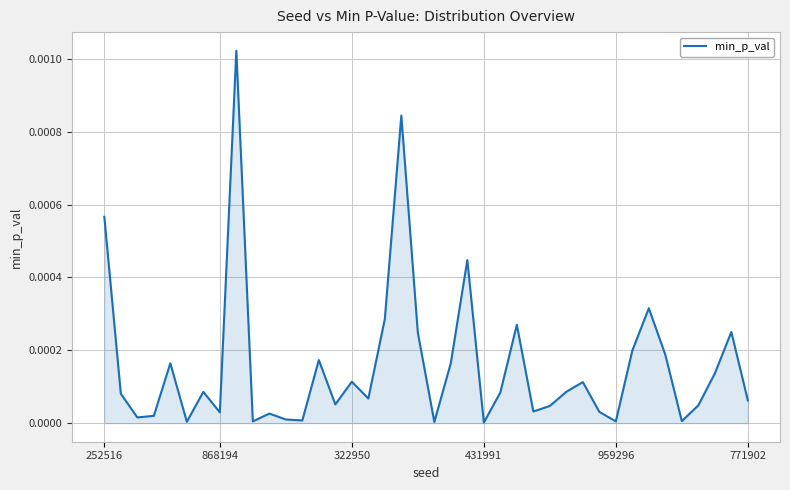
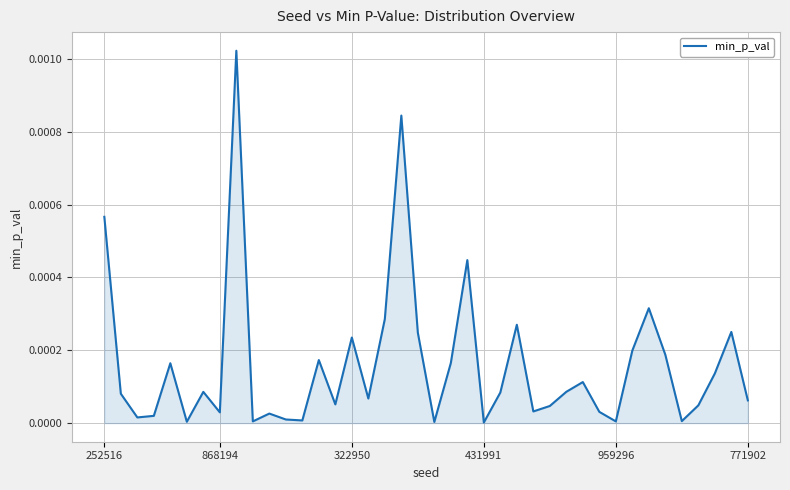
322950: 0.00011 -> 0.00023
